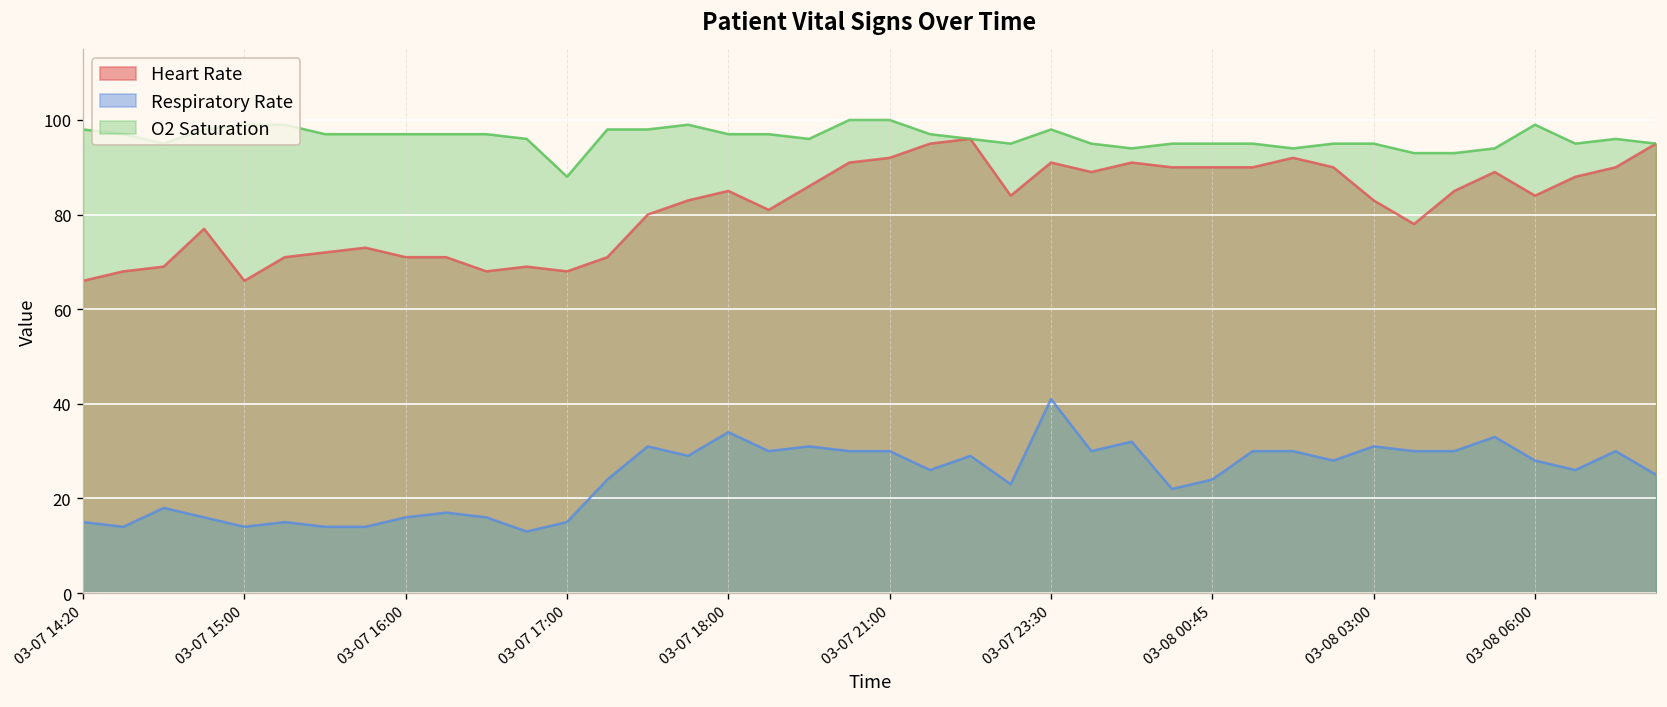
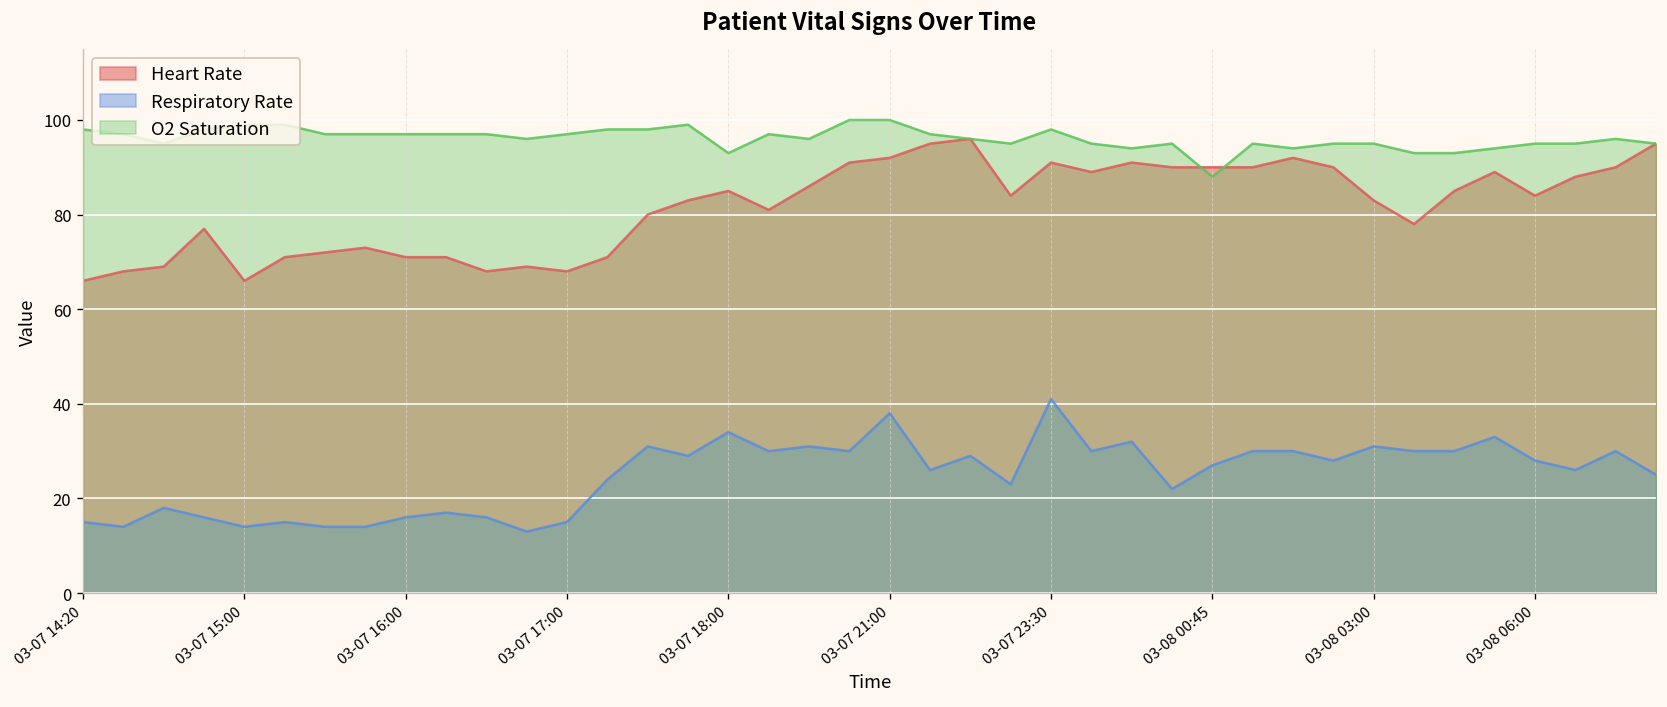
O2 Saturation, 03-07 17:00: 88 -> 97
O2 Saturation, 03-07 18:00: 97 -> 93
Respiratory Rate, 03-07 21:00: 30 -> 38
Respiratory Rate, 03-08 00:45: 24 -> 27
O2 Saturation, 03-08 00:45: 95 -> 88
O2 Saturation, 03-08 06:00: 99 -> 95
